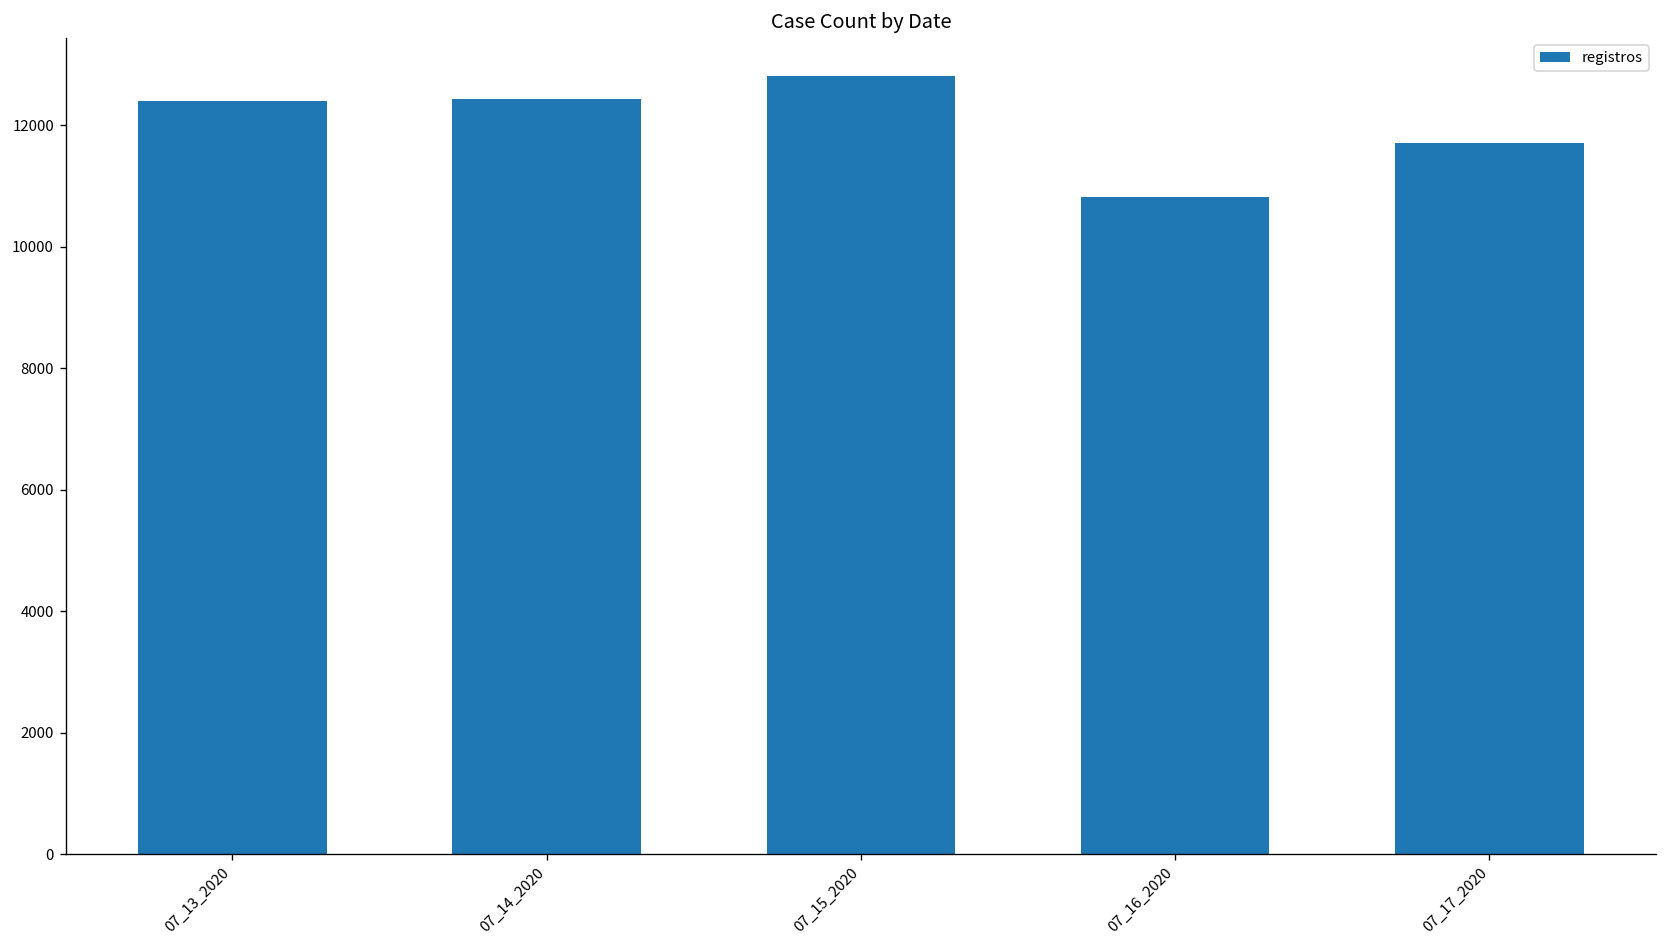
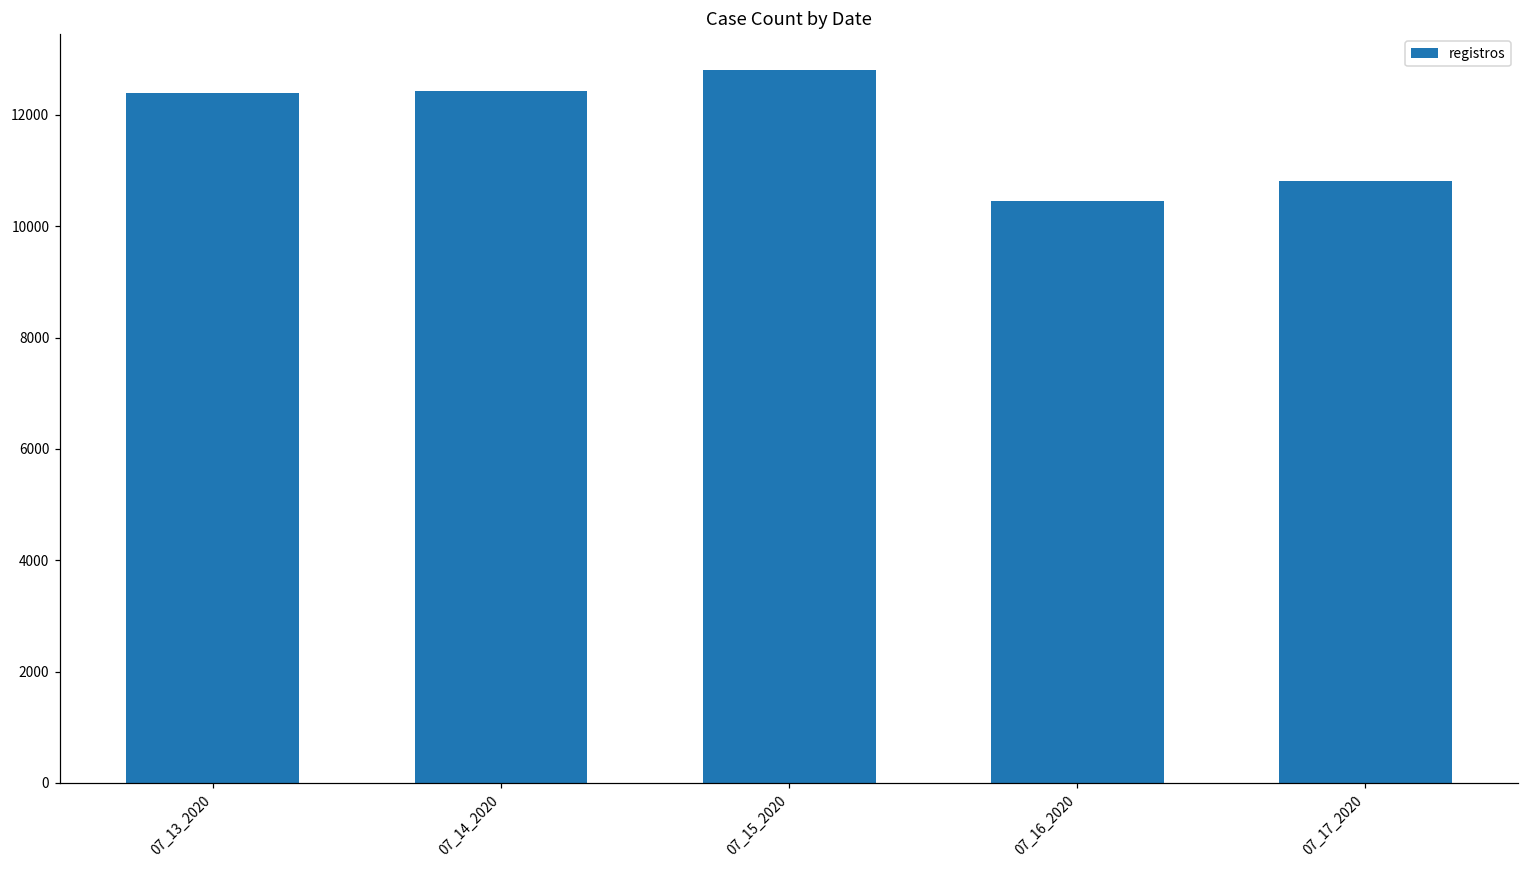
07_16_2020: 10800 -> 10500
07_17_2020: 11700 -> 10800
